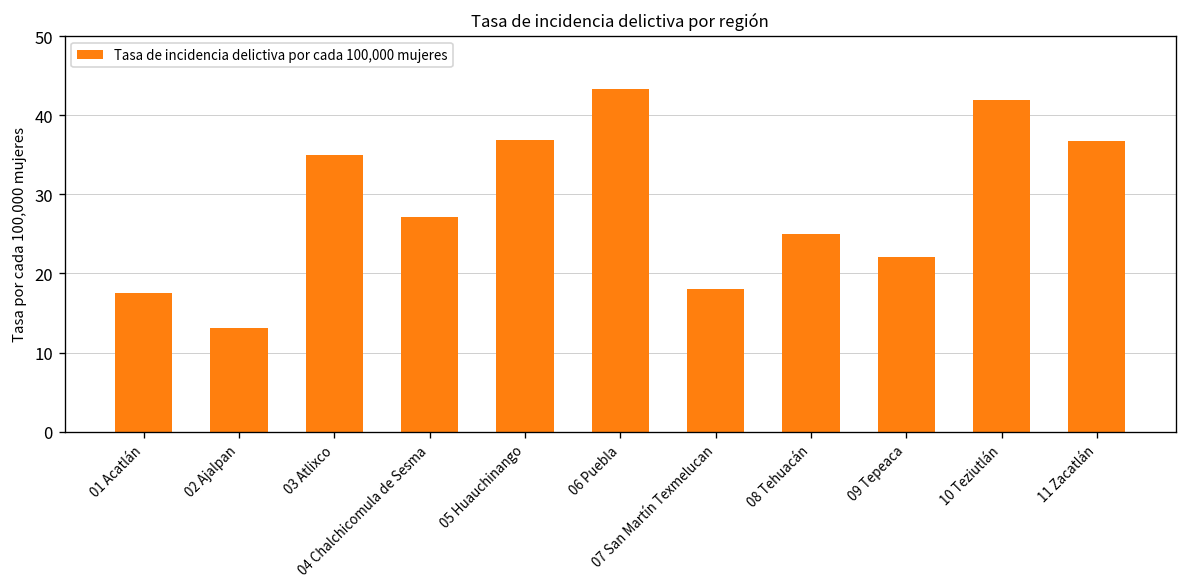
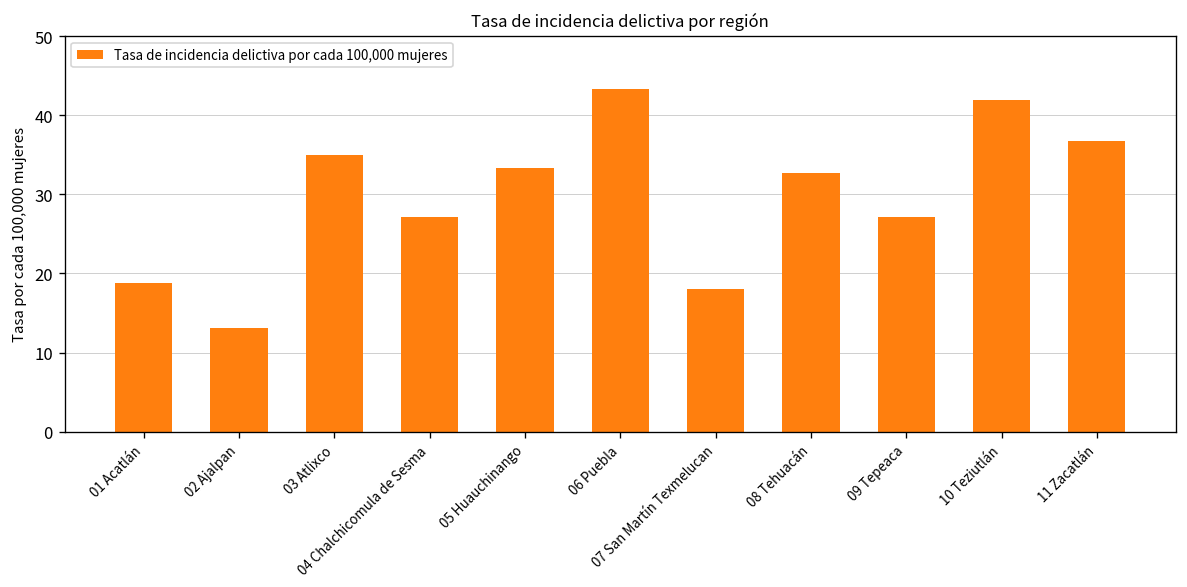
01 Acatlán: 17 -> 19
05 Huauchinango: 37 -> 33
08 Tehuacán: 25 -> 33
09 Tepeaca: 22 -> 27
